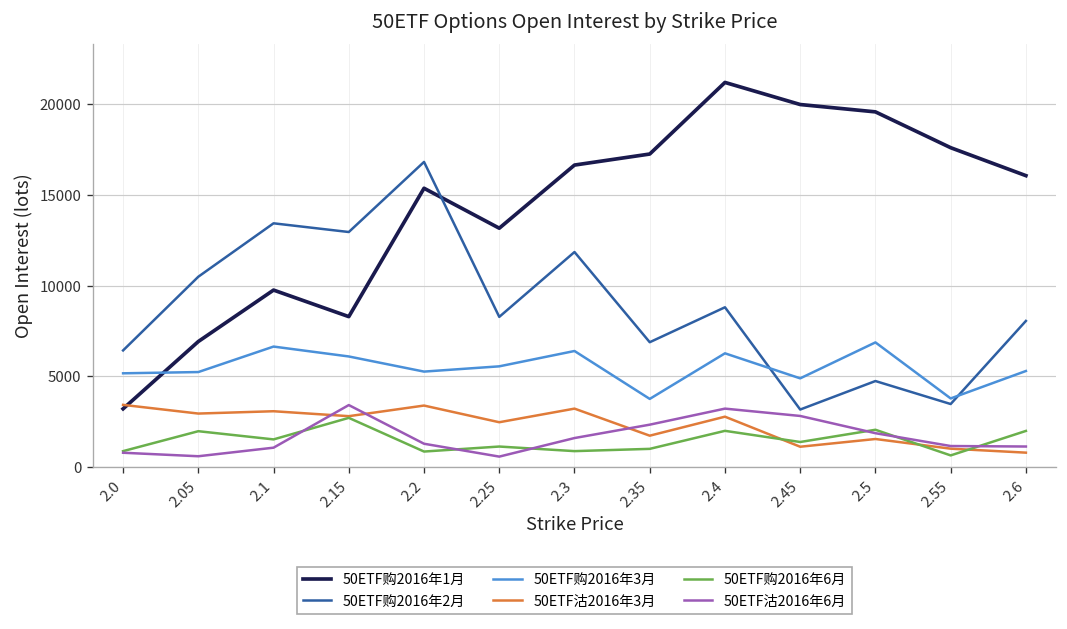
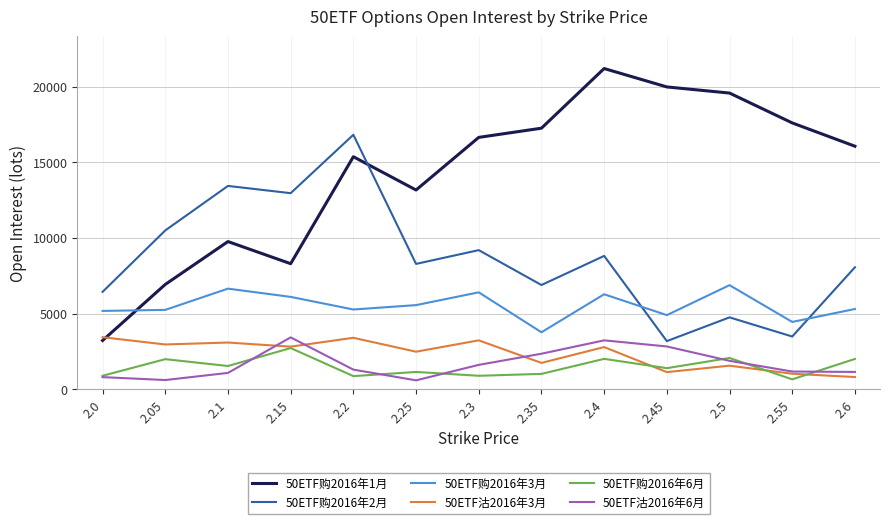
50ETF购2016年2月, 2.3: 11900 -> 9200
50ETF购2016年3月, 2.55: 3800 -> 4400
